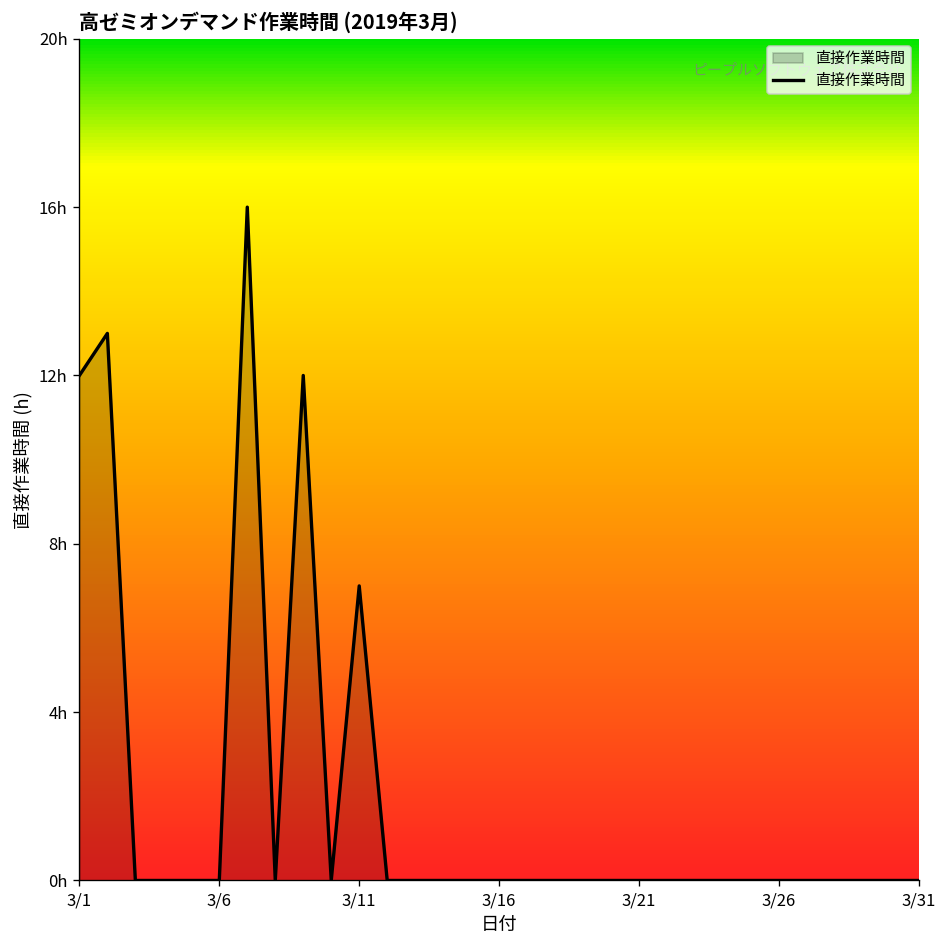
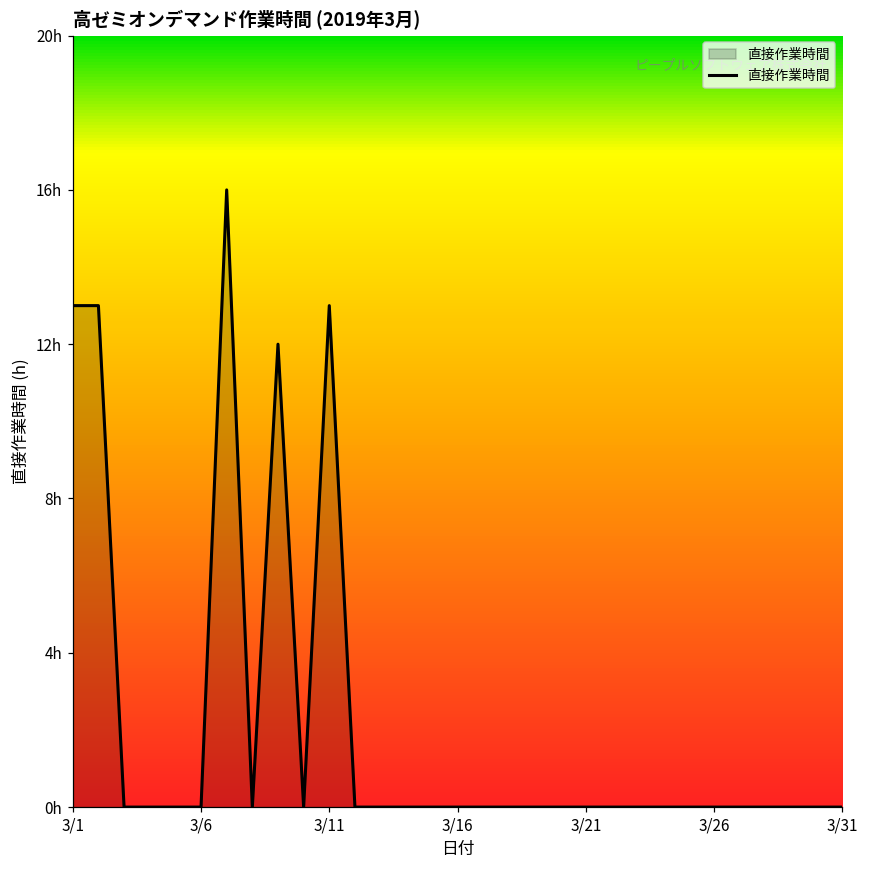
3/1: 12h -> 13h
3/11: 7h -> 13h
